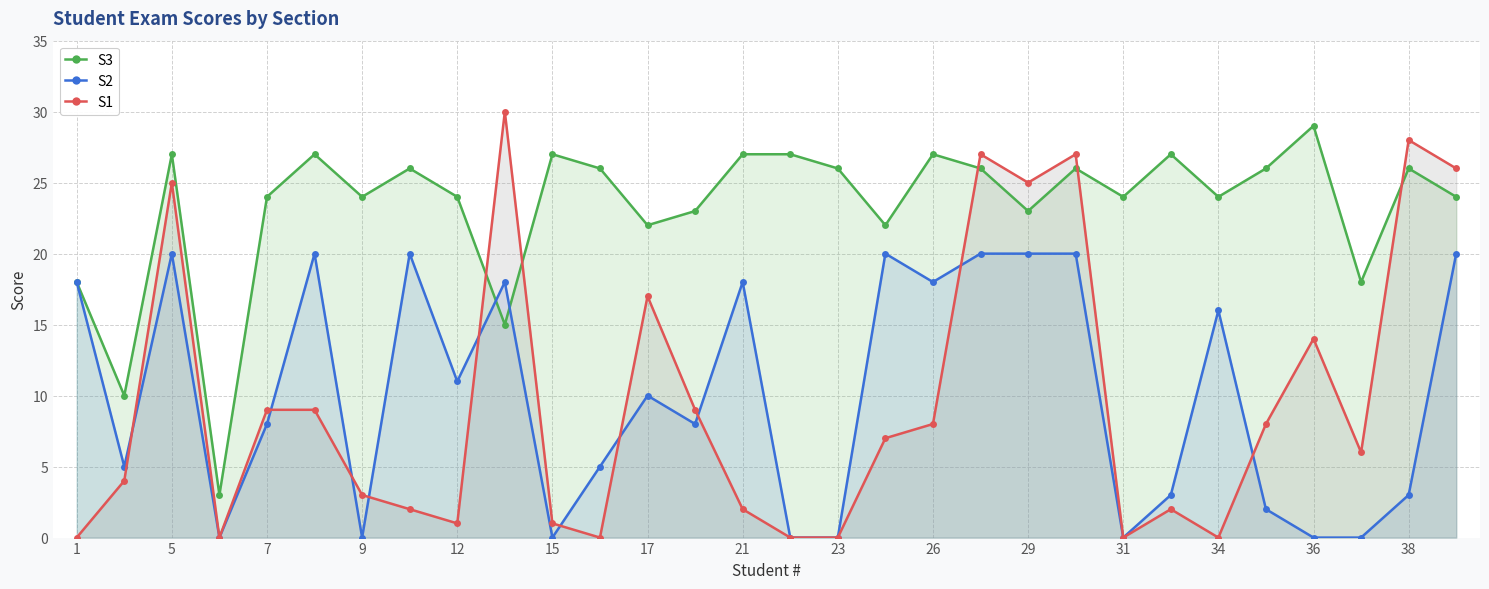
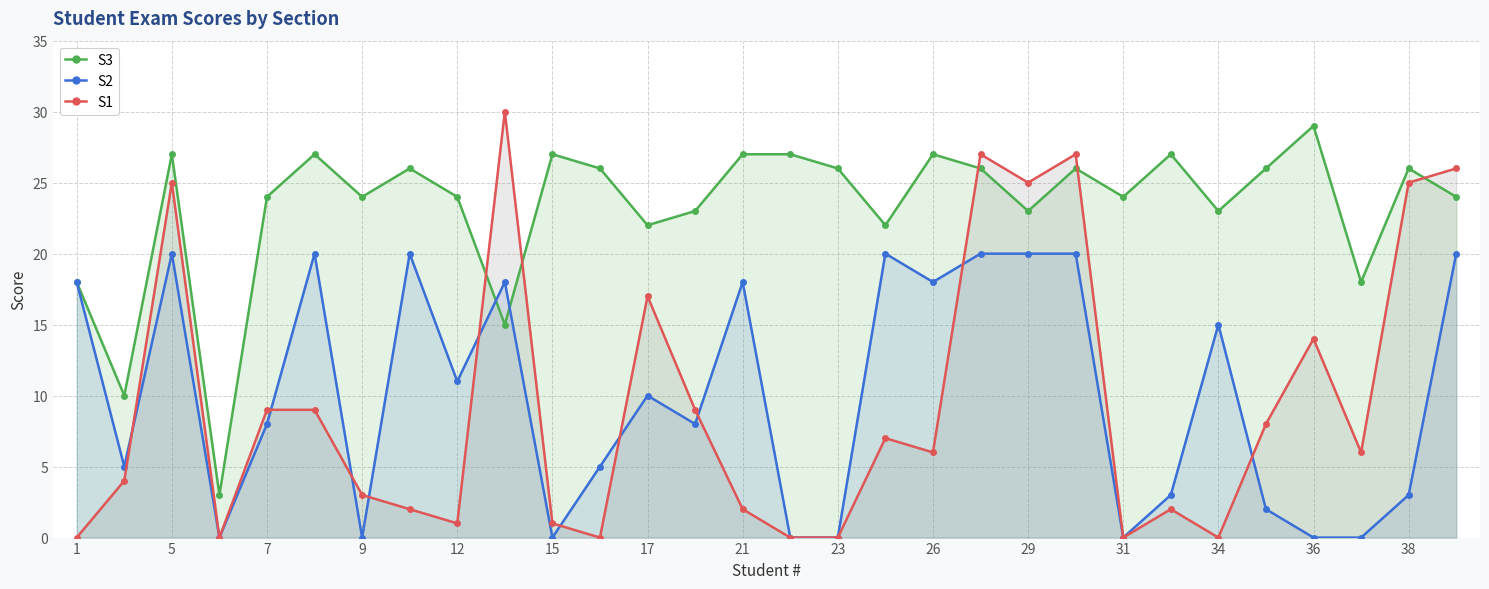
S1, 26: 8 -> 6
S3, 34: 24 -> 23
S2, 34: 16 -> 15
S1, 38: 28 -> 25
